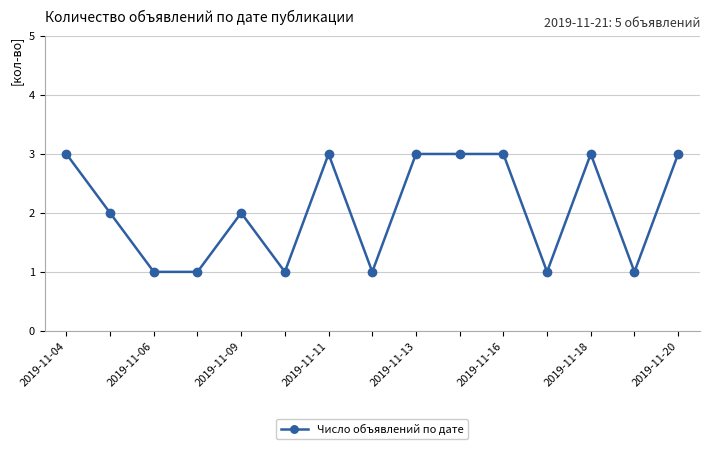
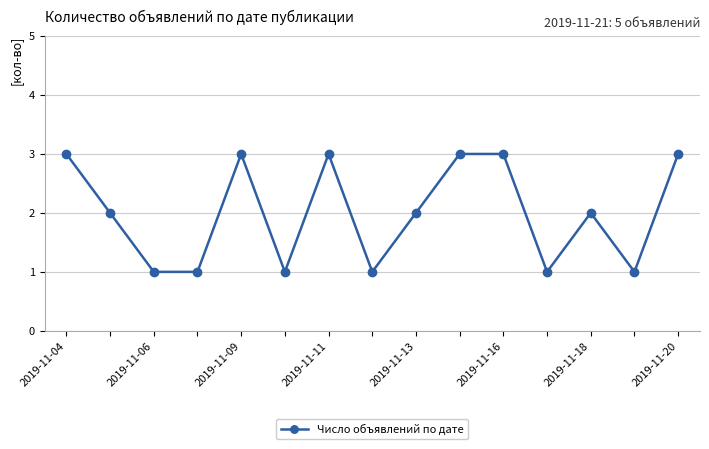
2019-11-09: 2 -> 3
2019-11-13: 3 -> 2
2019-11-18: 3 -> 2
